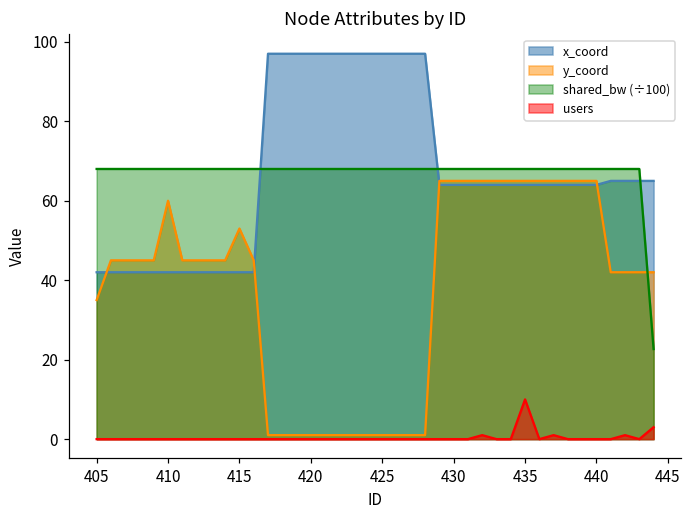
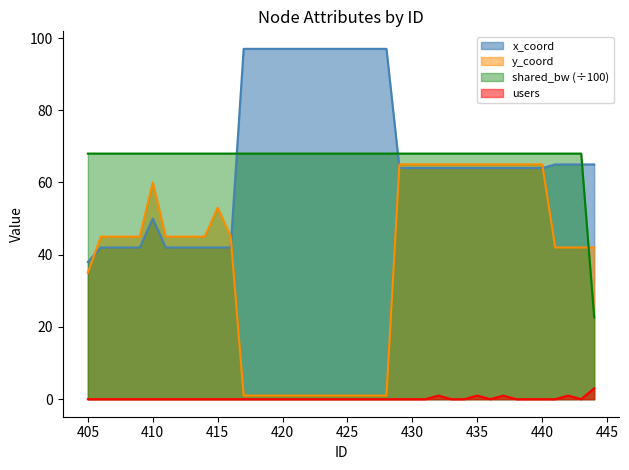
x_coord, 405: 42 -> 38
x_coord, 410: 42 -> 50
users, 435: 10 -> 1
